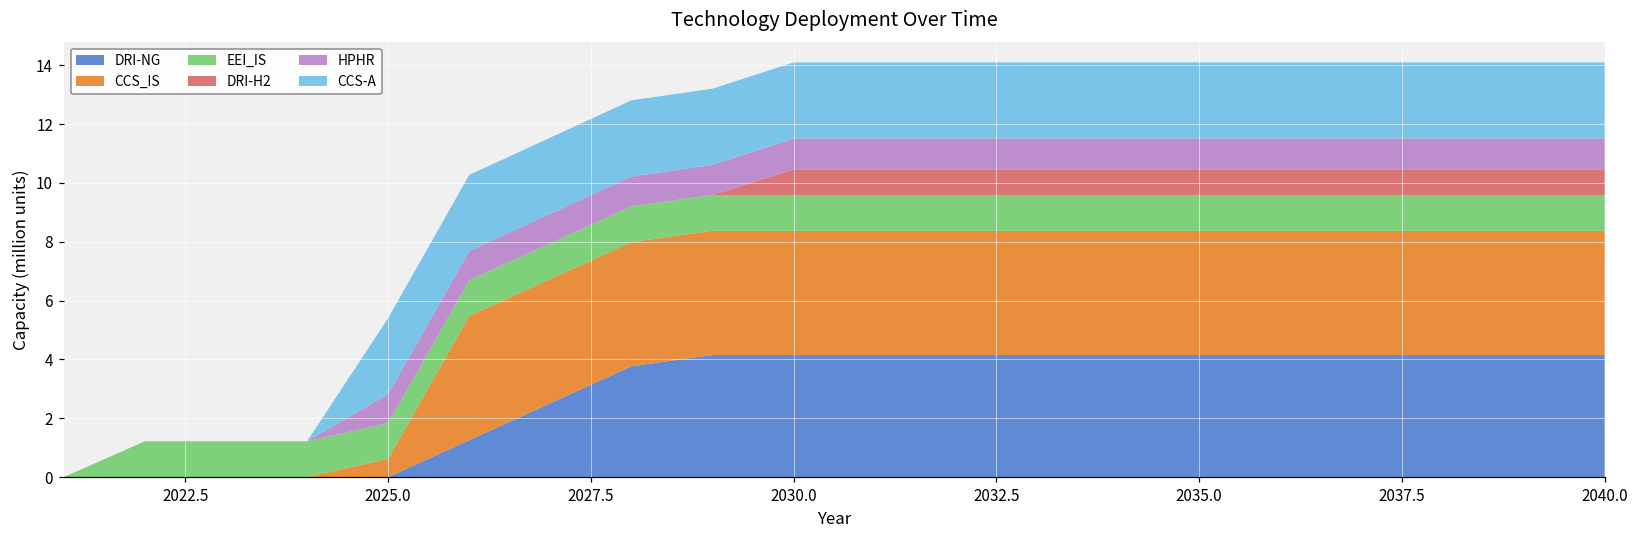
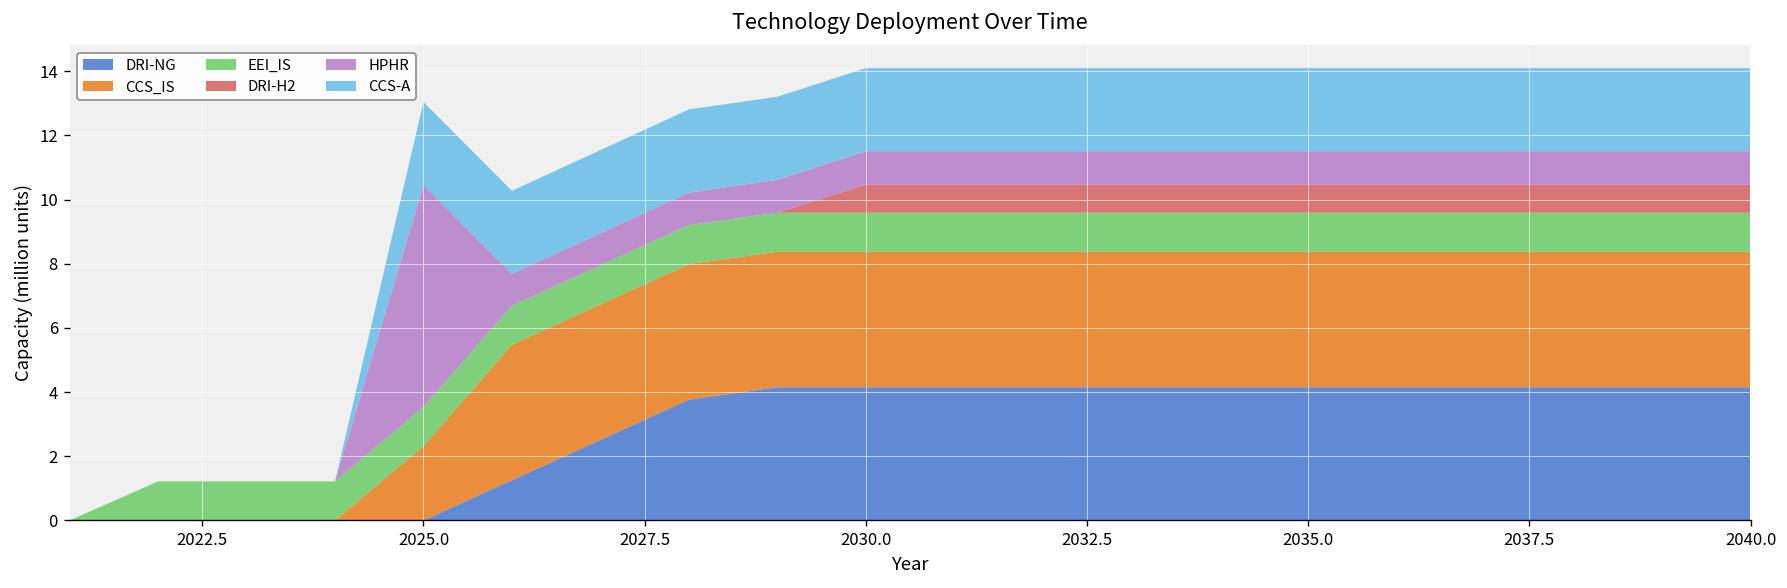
CCS_IS, 2025.0: 0.6 -> 2.3
HPHR, 2025.0: 1.0 -> 6.9
